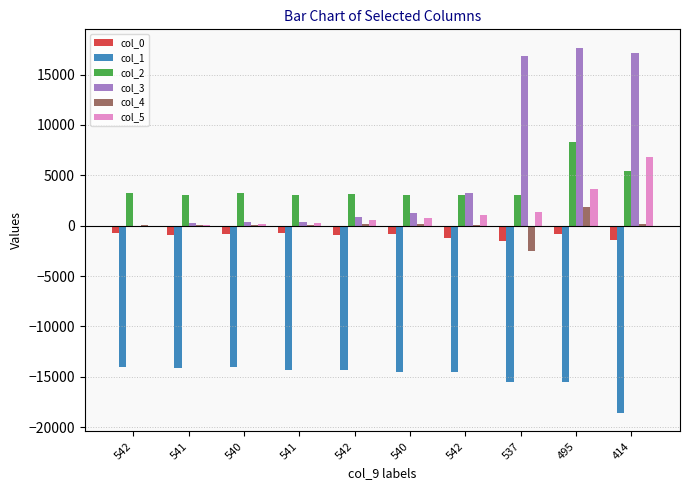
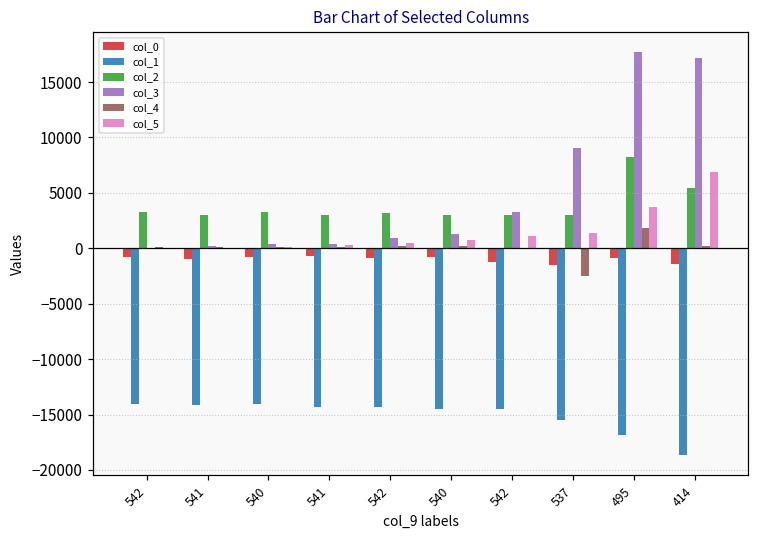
col_3, 537: 16900 -> 9100
col_1, 495: -15500 -> -16900
